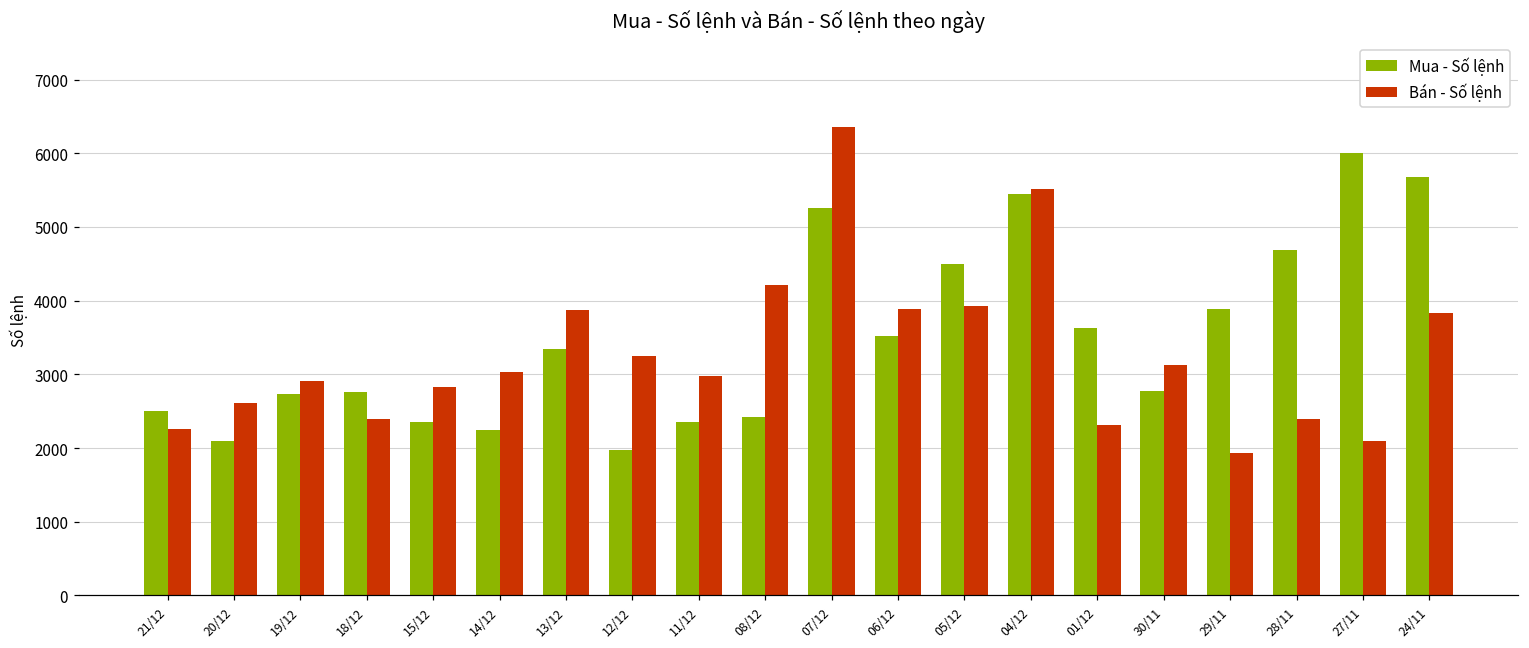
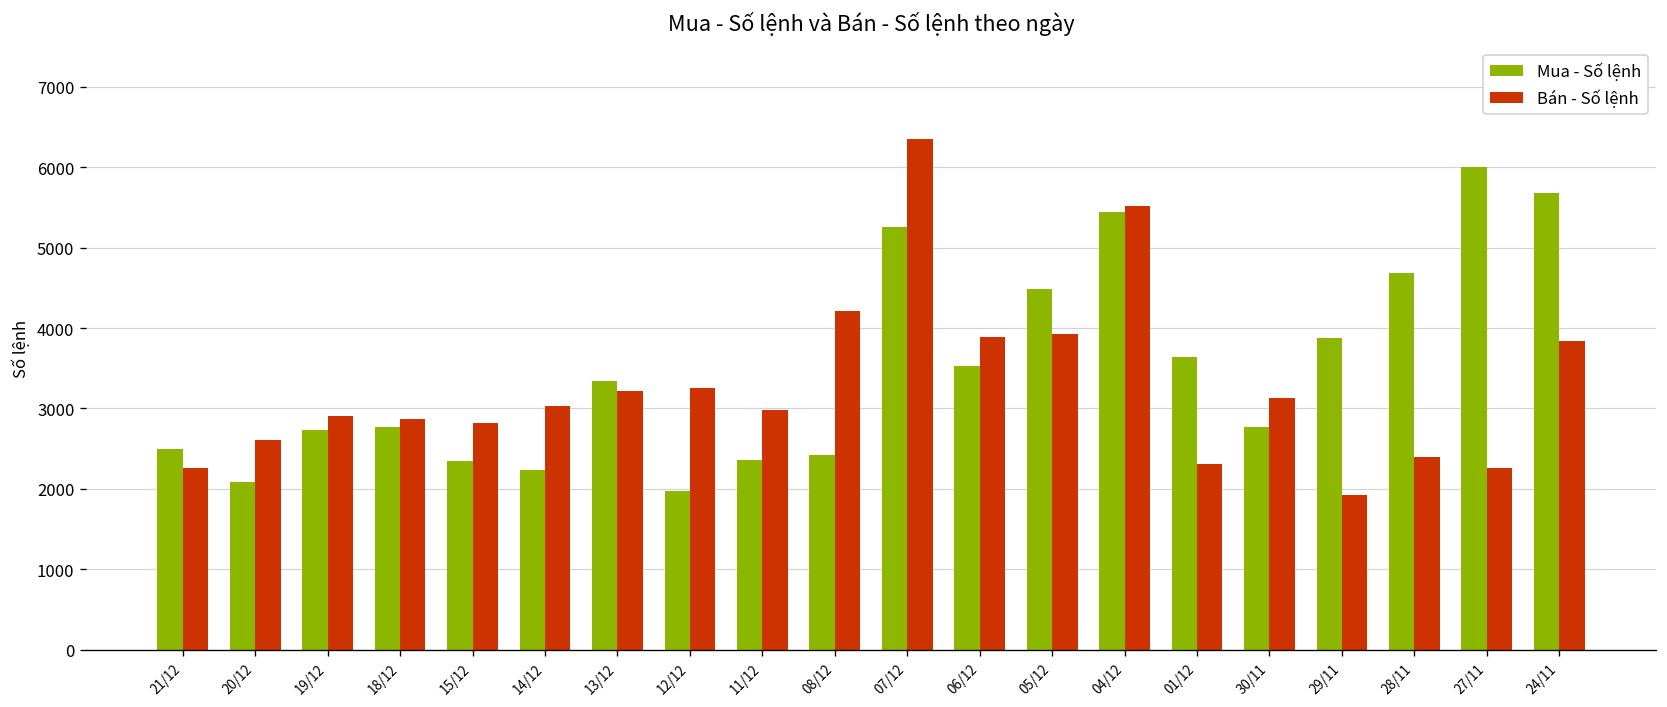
Bán - Số lệnh, 18/12: 2400 -> 2900
Bán - Số lệnh, 13/12: 3900 -> 3200
Bán - Số lệnh, 27/11: 2100 -> 2300
